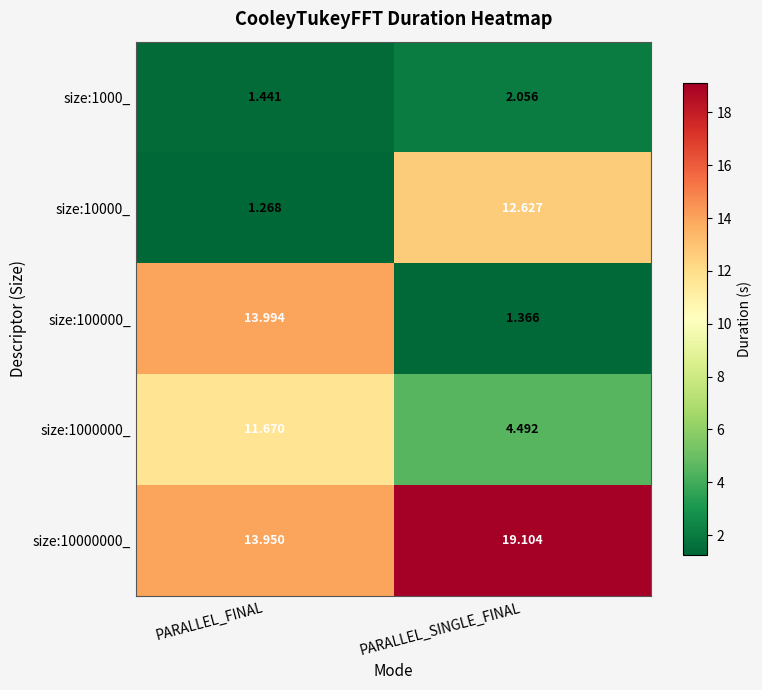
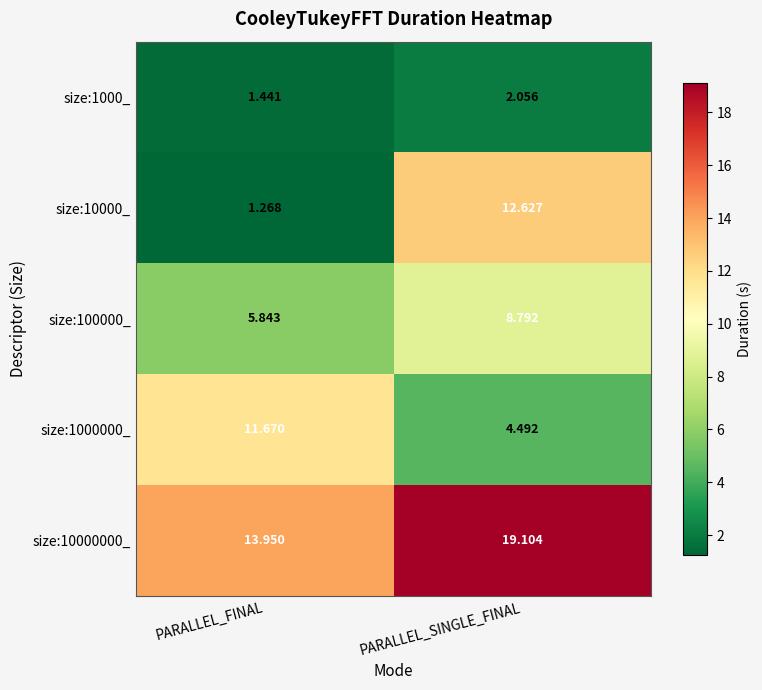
size:100000_, PARALLEL_FINAL: 13.994 -> 5.843
size:100000_, PARALLEL_SINGLE_FINAL: 1.366 -> 8.792
